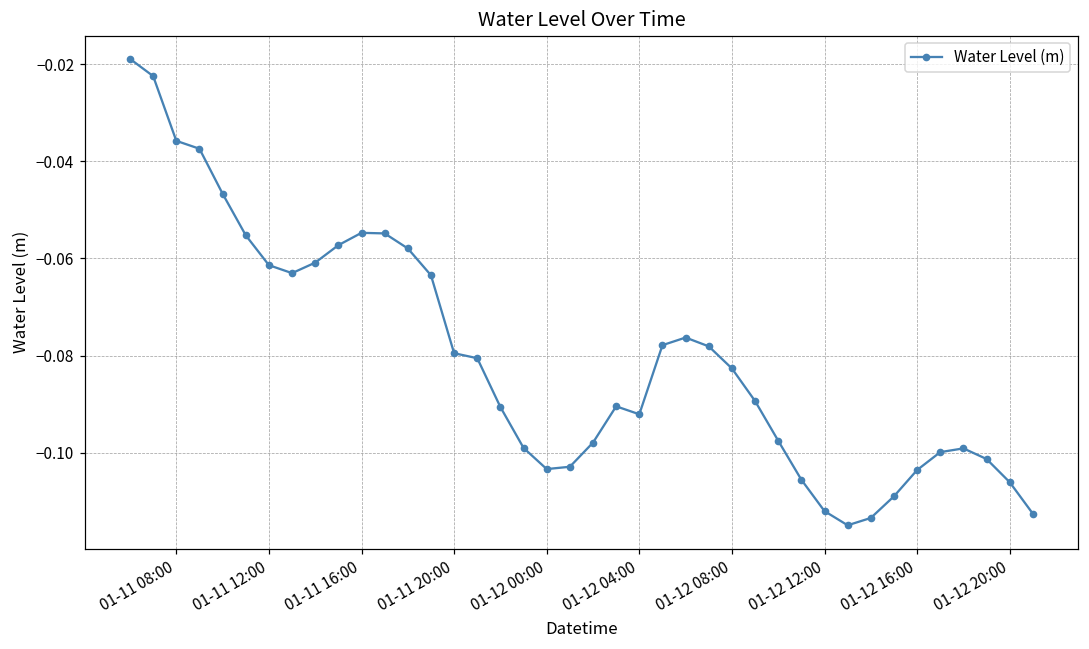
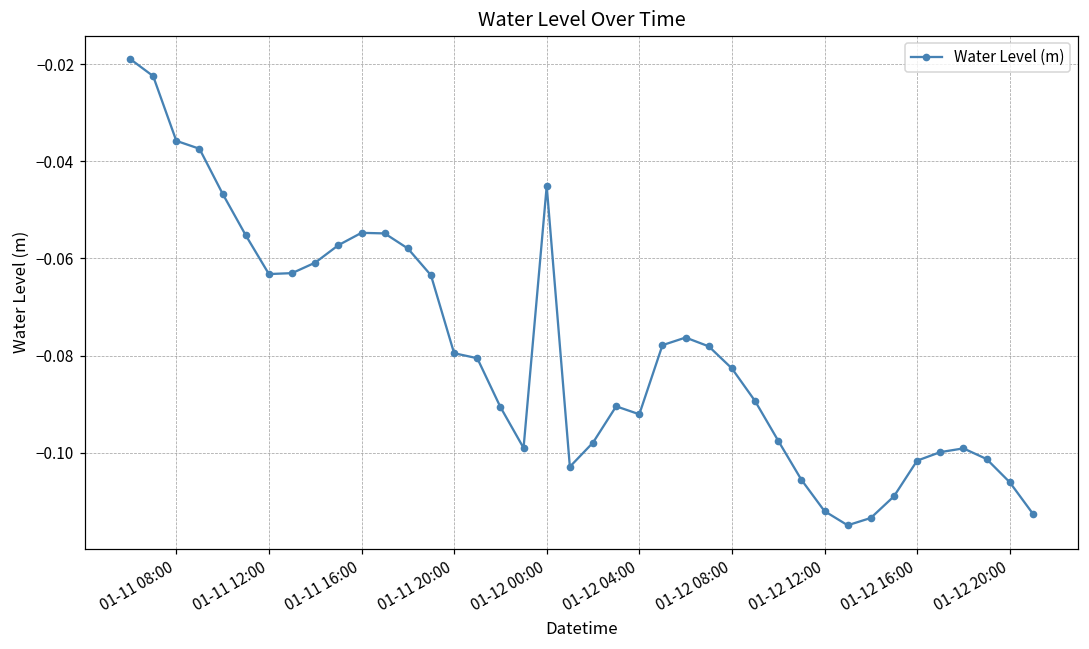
01-11 12:00: -0.061 -> -0.063
01-12 00:00: -0.103 -> -0.045
01-12 16:00: -0.104 -> -0.102
